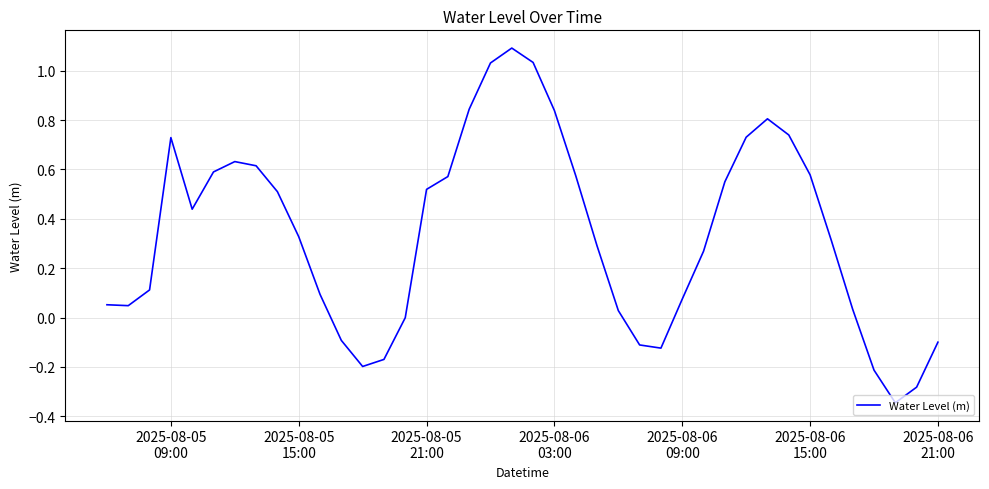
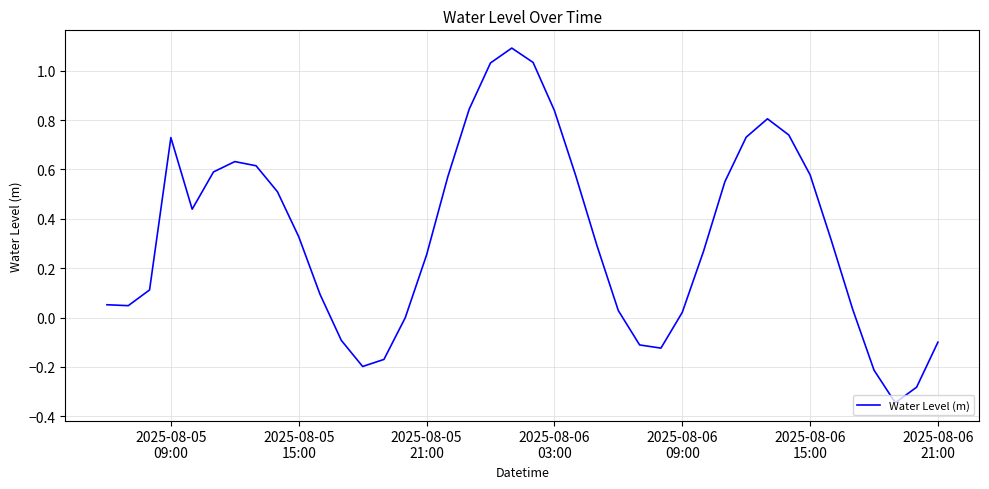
2025-08-05 21:00: 0.52 -> 0.25
2025-08-06 09:00: 0.07 -> 0.02
